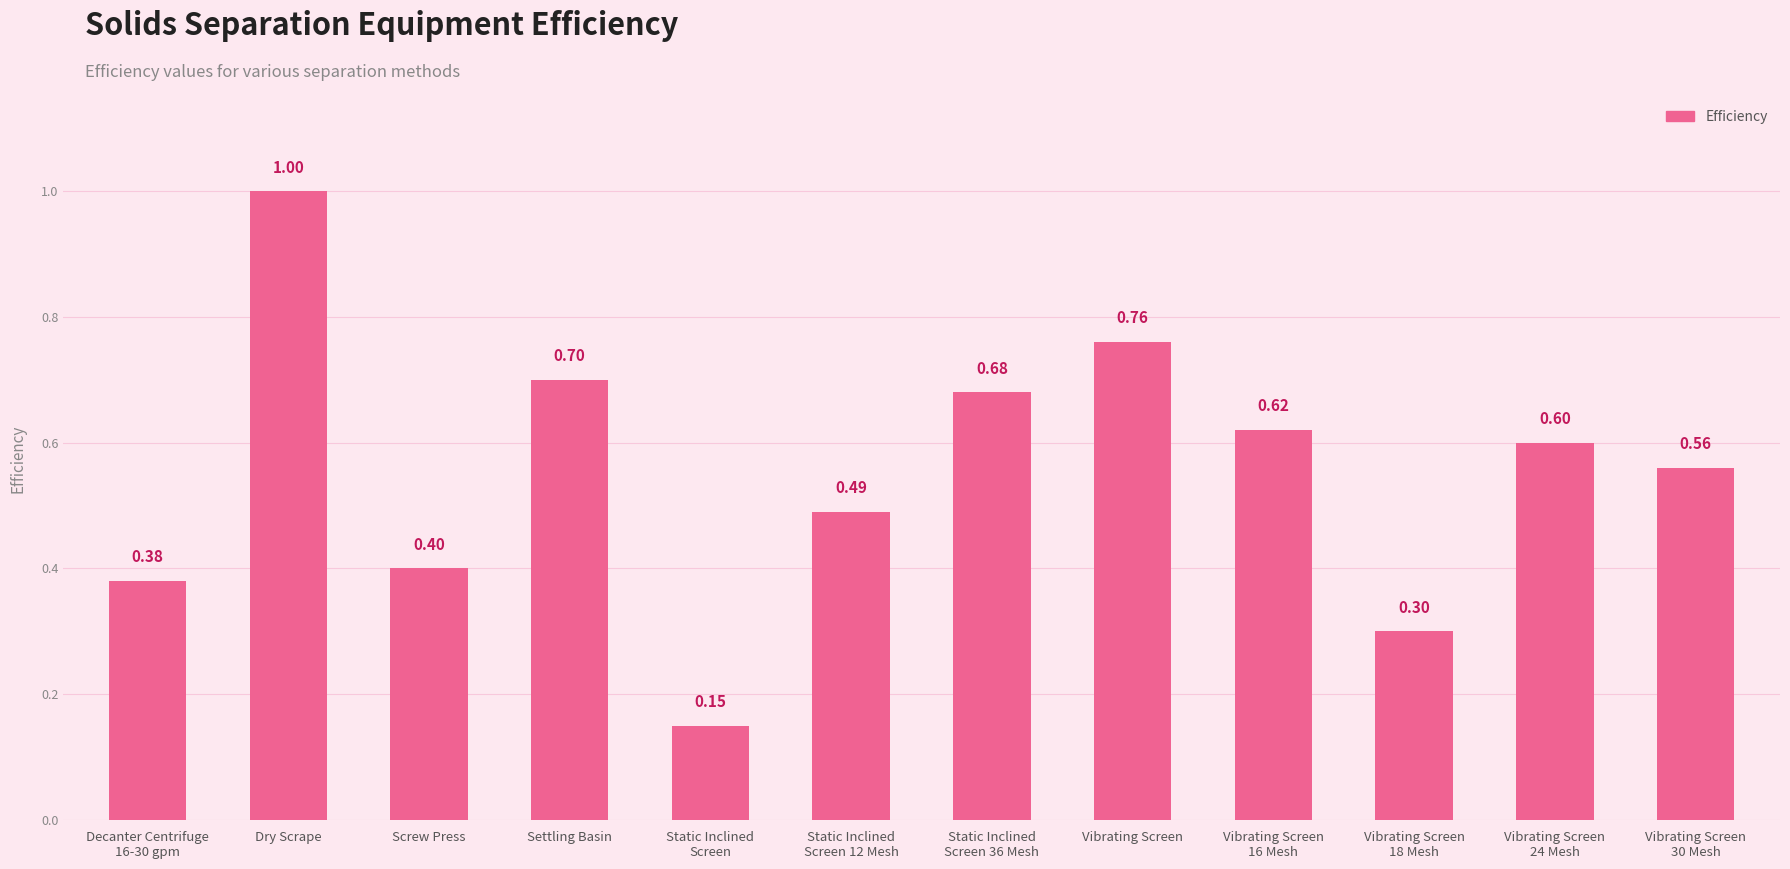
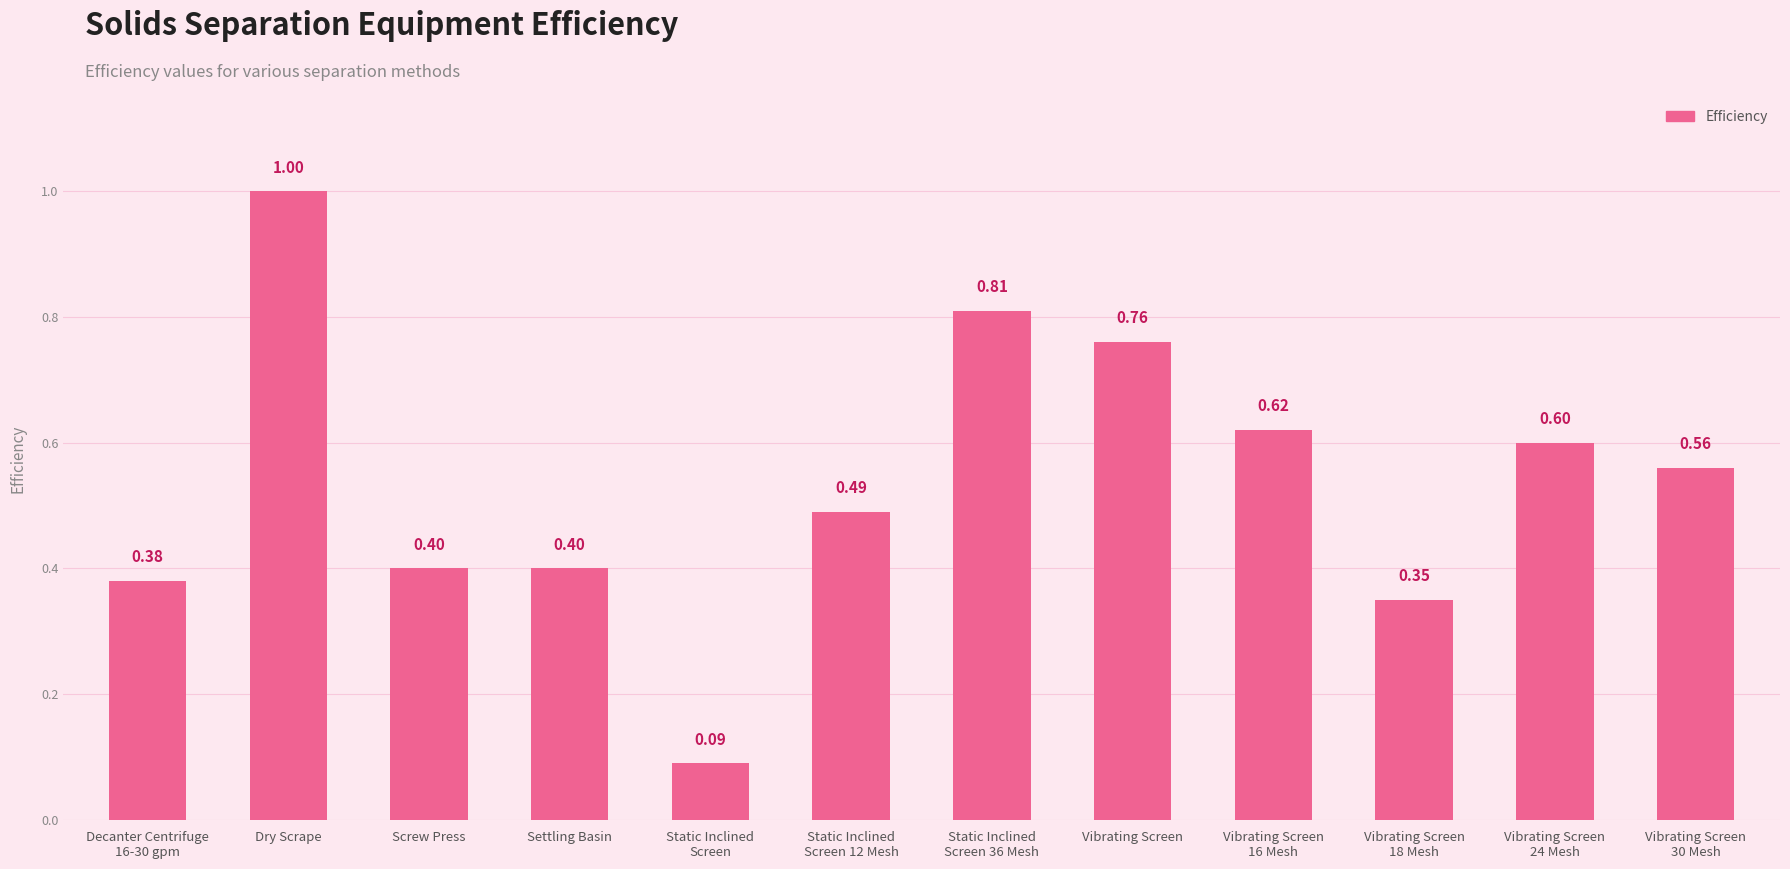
Settling Basin: 0.70 -> 0.40
Static Inclined Screen: 0.15 -> 0.09
Static Inclined Screen 36 Mesh: 0.68 -> 0.81
Vibrating Screen 18 Mesh: 0.30 -> 0.35
